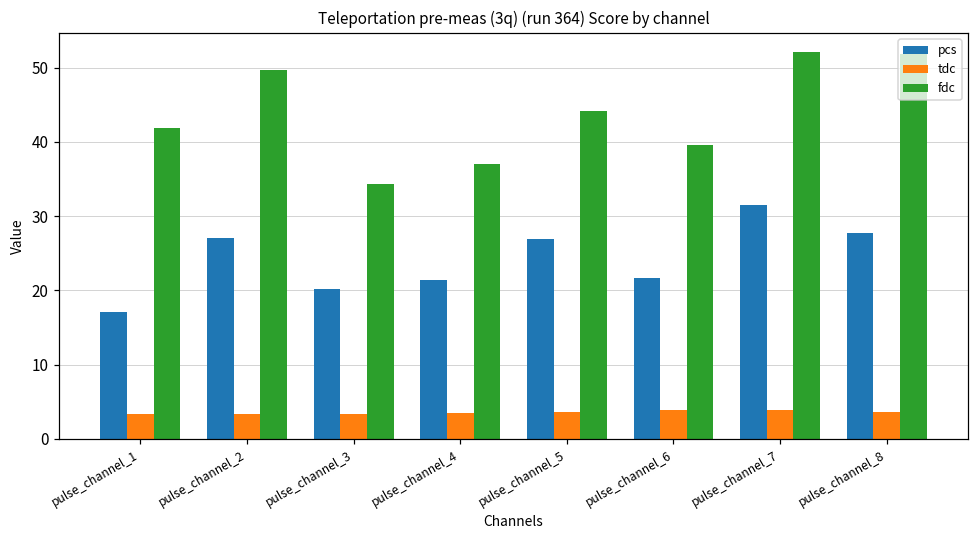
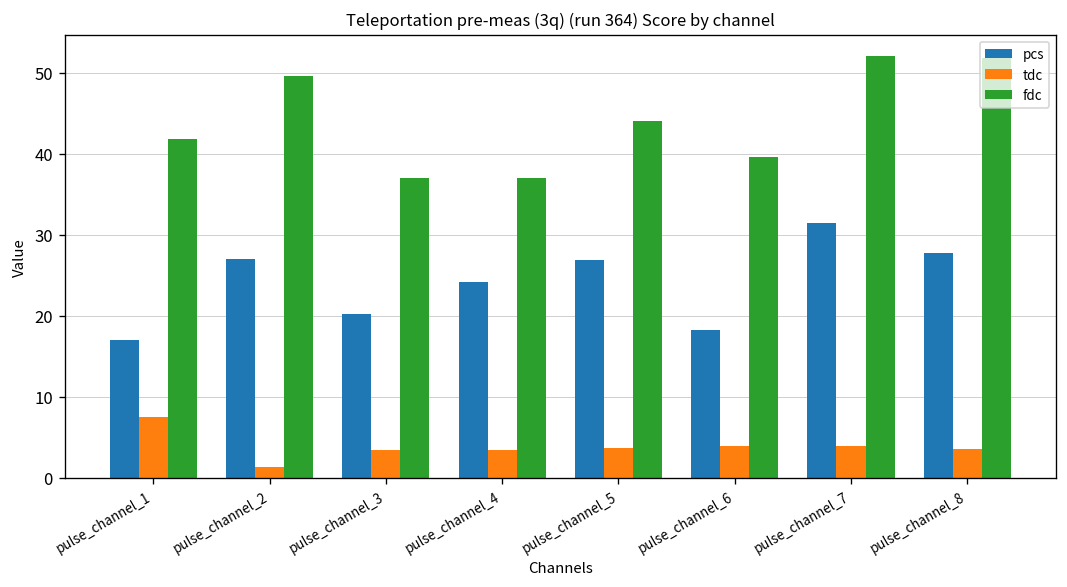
tdc, pulse_channel_1: 3 -> 8
tdc, pulse_channel_2: 3 -> 1
fdc, pulse_channel_3: 34 -> 37
pcs, pulse_channel_4: 21 -> 24
pcs, pulse_channel_6: 22 -> 18
